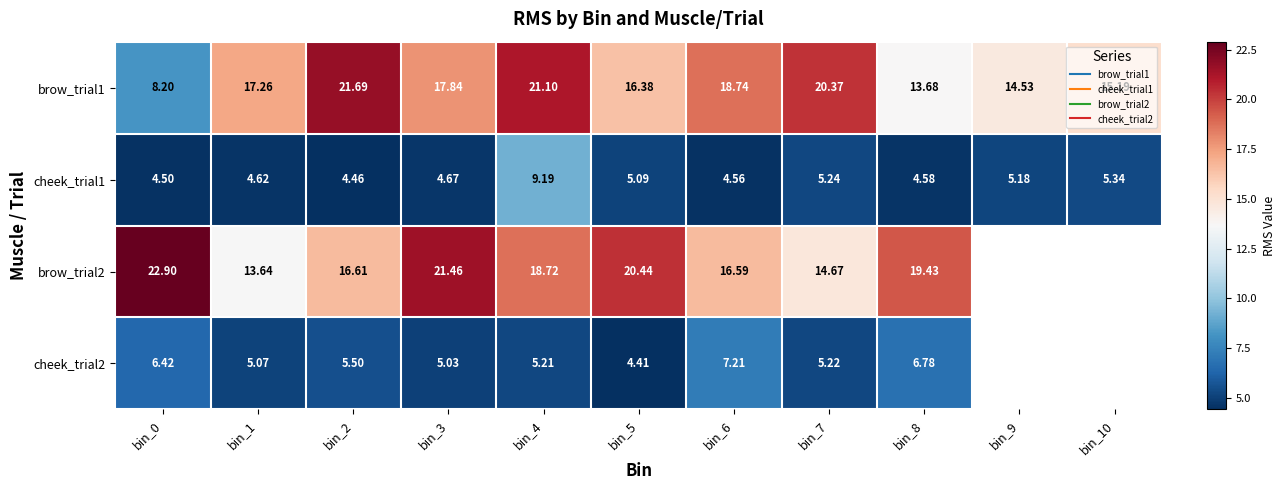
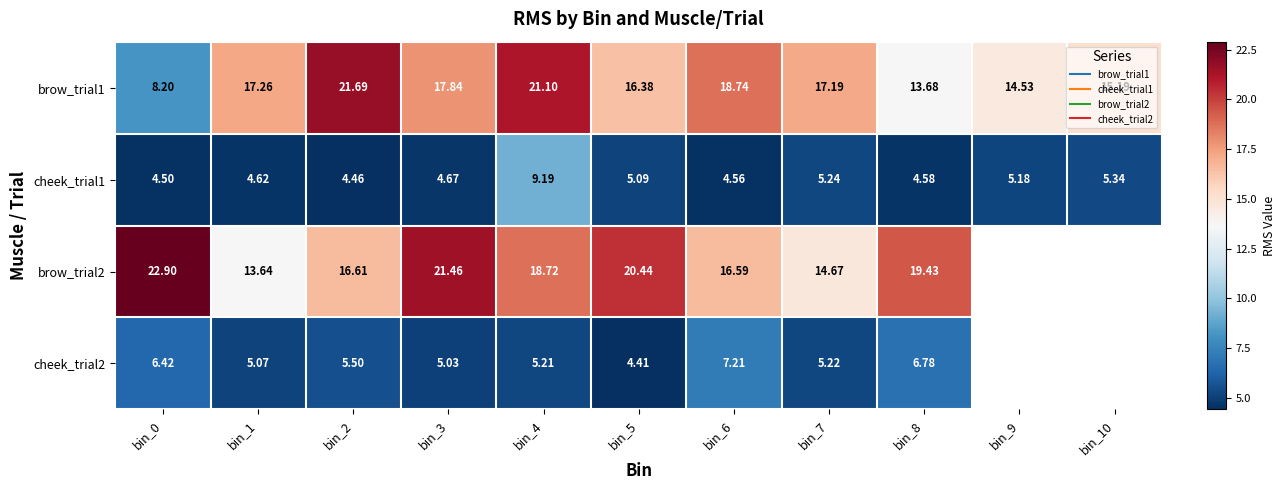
brow_trial1, bin_7: 20.37 -> 17.19
